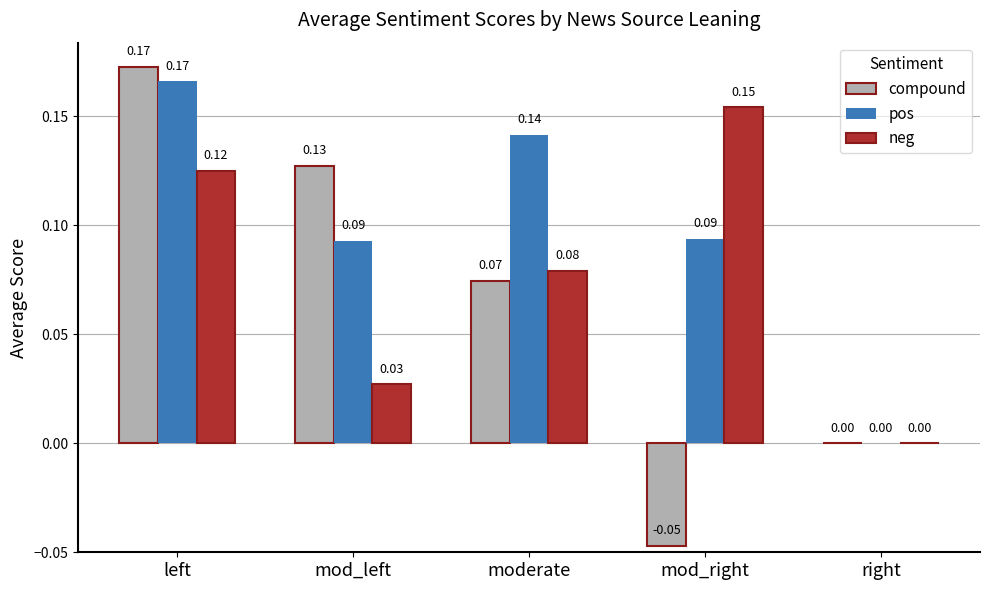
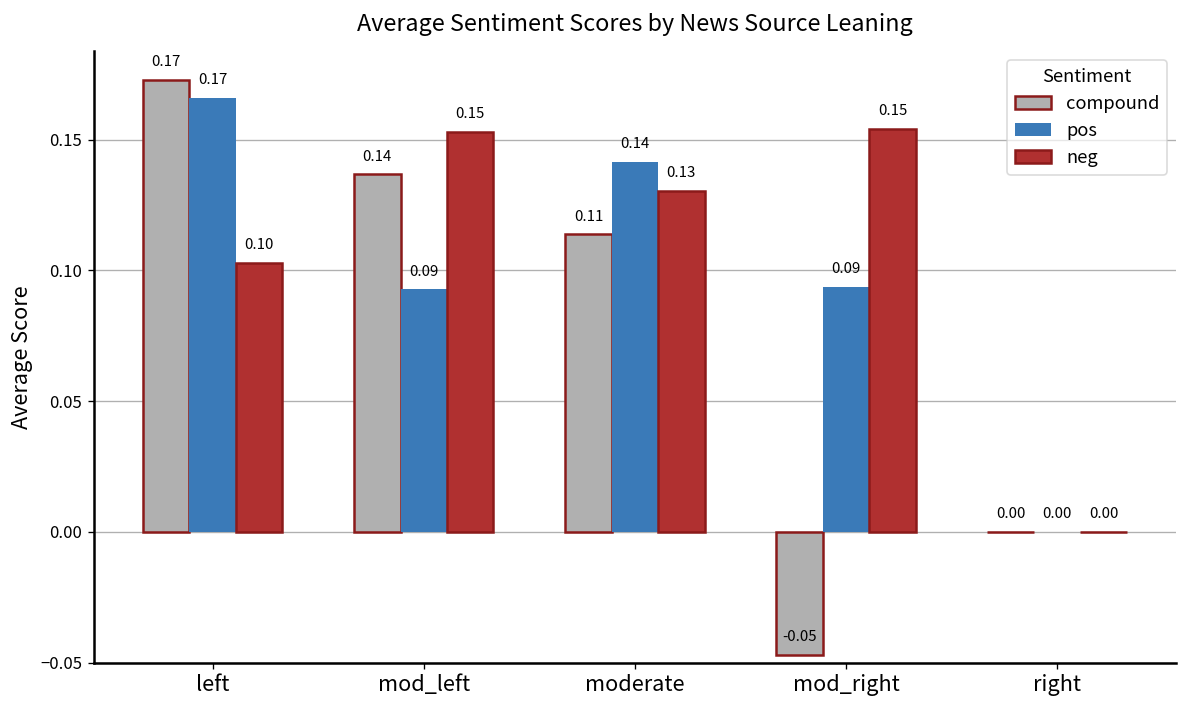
neg, left: 0.12 -> 0.10
compound, mod_left: 0.13 -> 0.14
neg, mod_left: 0.03 -> 0.15
compound, moderate: 0.07 -> 0.11
neg, moderate: 0.08 -> 0.13
